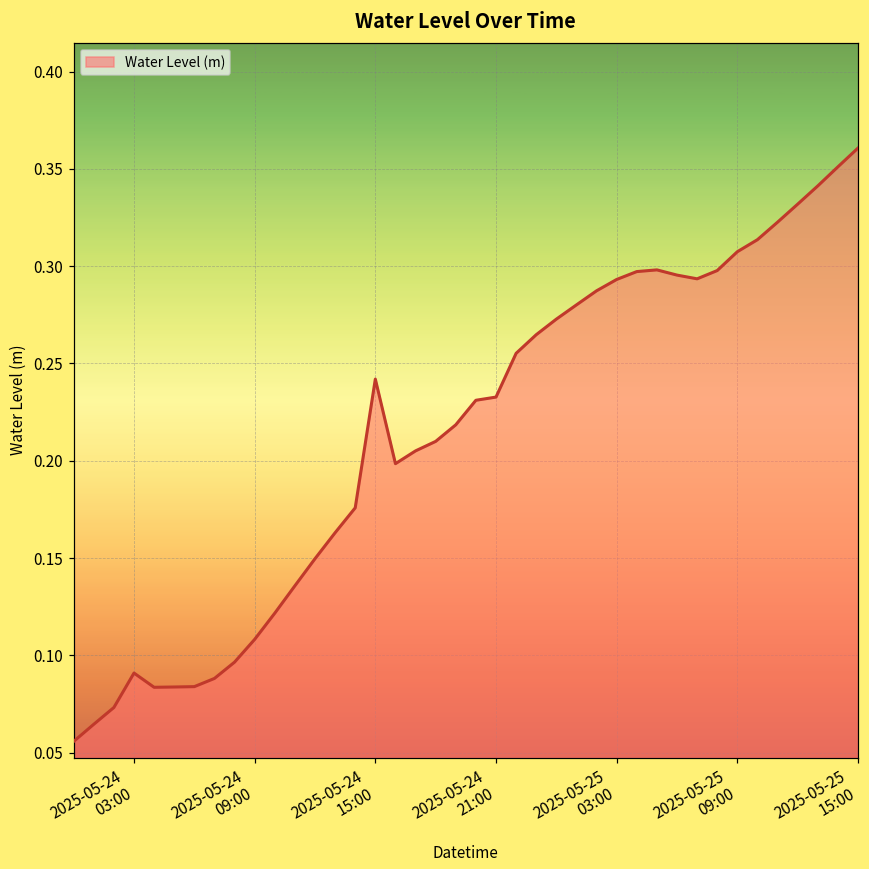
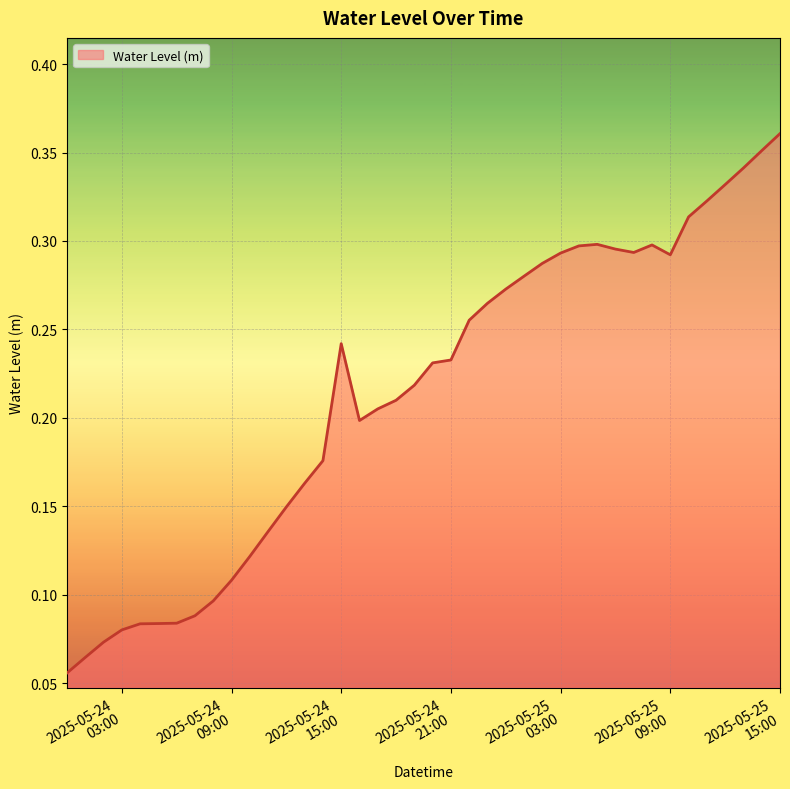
2025-05-24 03:00: 0.091 -> 0.080
2025-05-25 09:00: 0.307 -> 0.292
